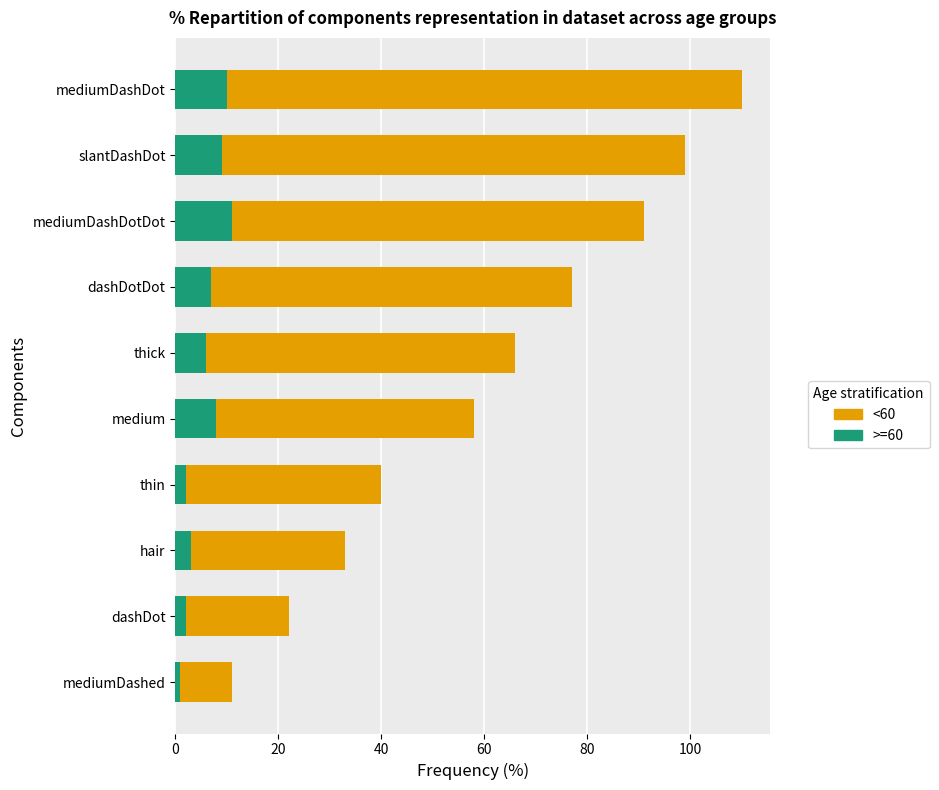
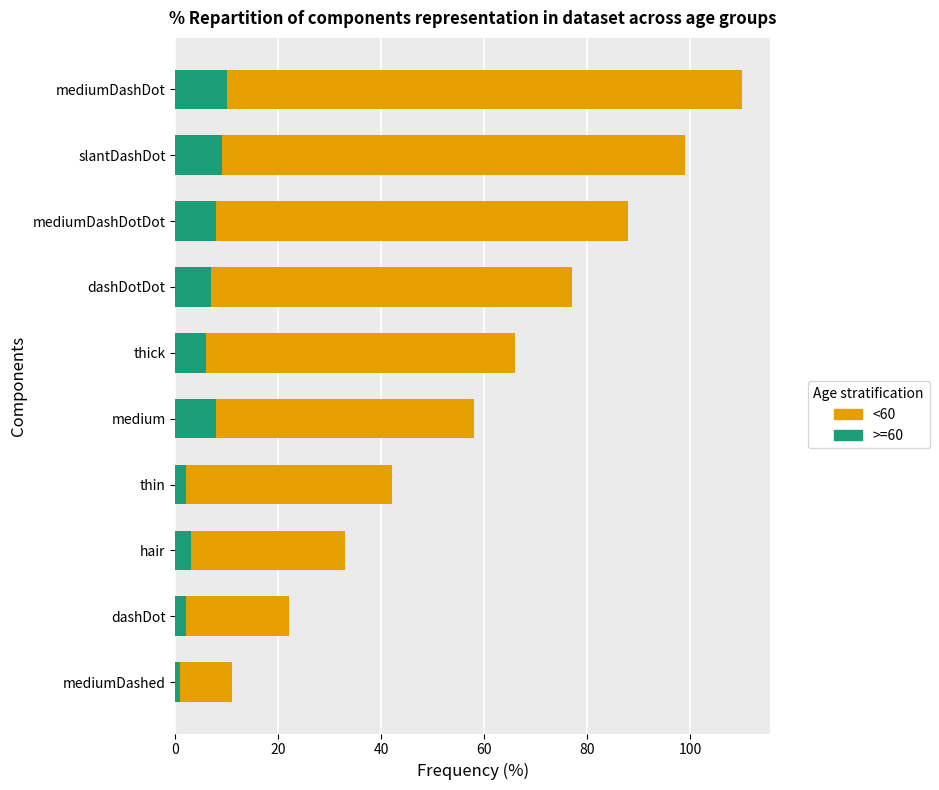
>=60, mediumDashDotDot: 11 -> 8
<60, thin: 38 -> 40
